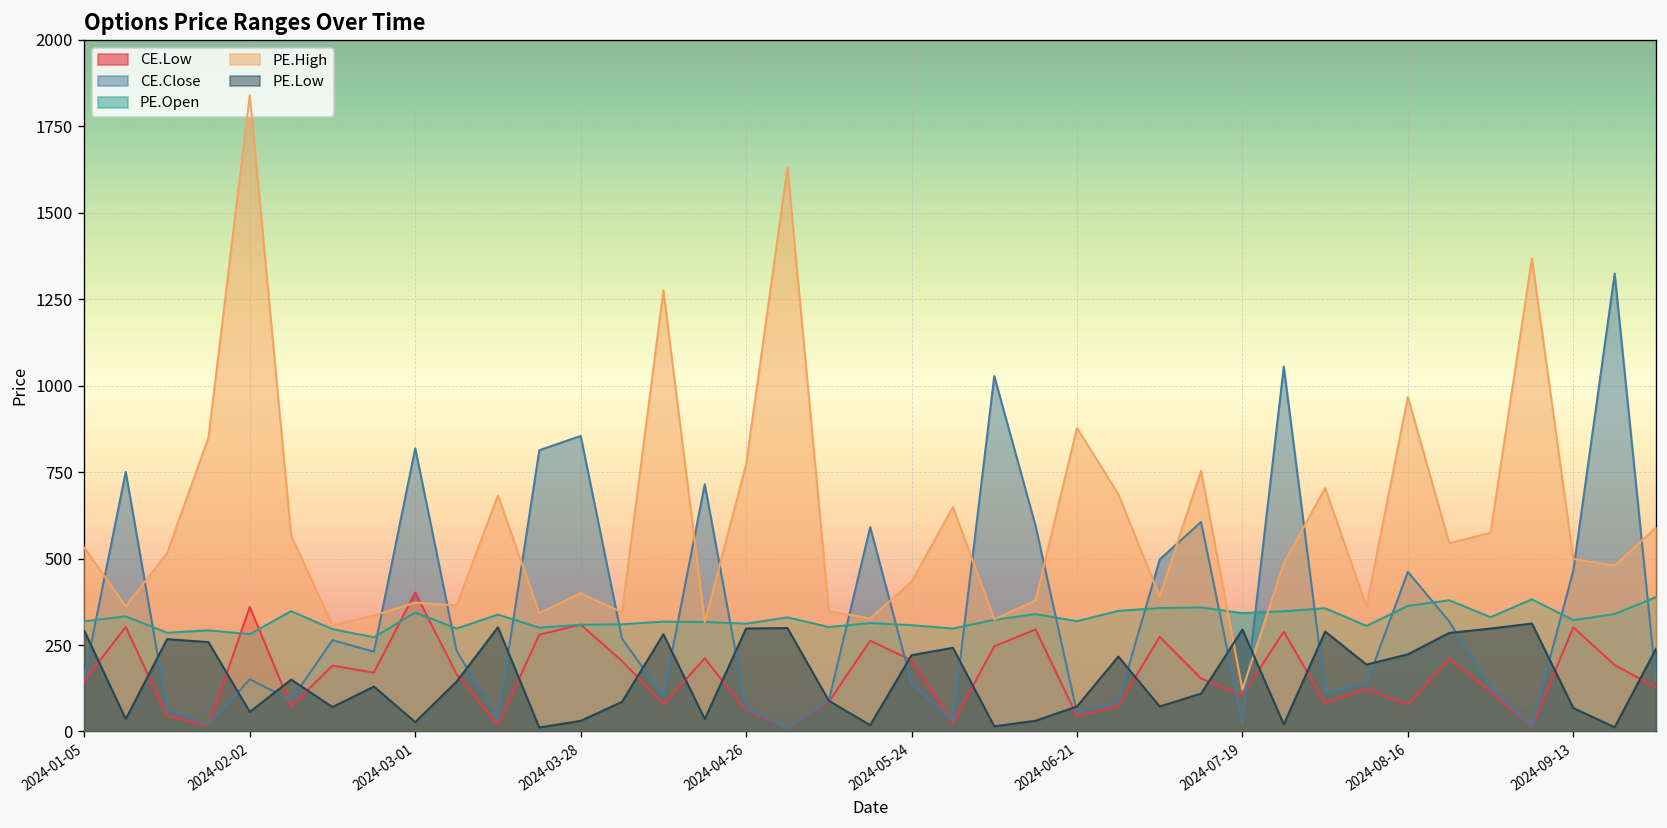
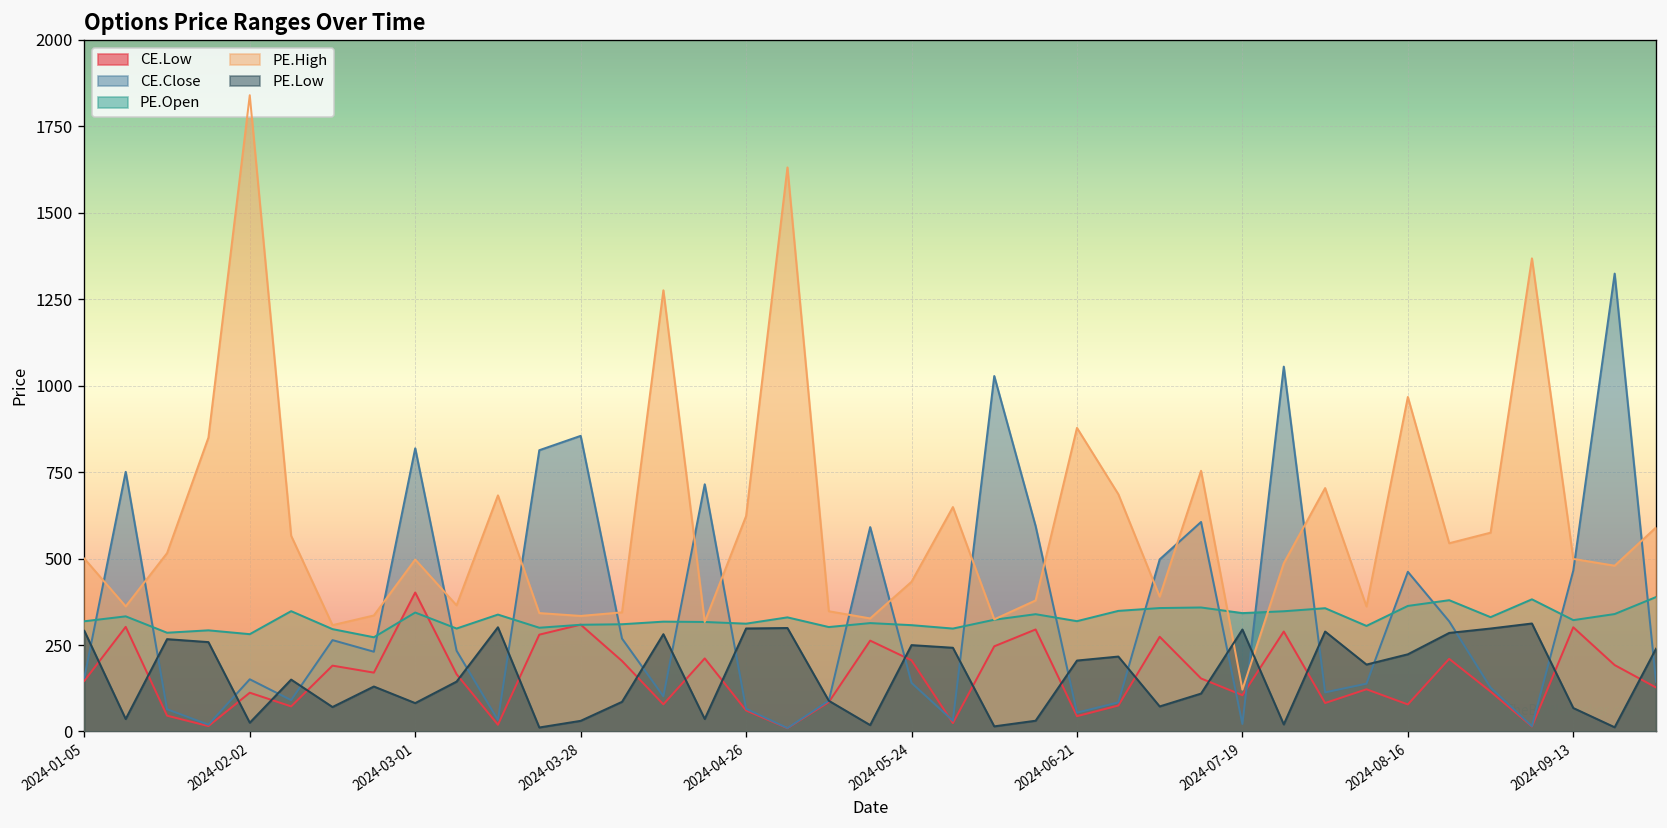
PE.High, 2024-01-05: 530 -> 500
CE.Low, 2024-02-02: 360 -> 110
PE.Low, 2024-02-02: 60 -> 30
PE.High, 2024-03-01: 370 -> 500
PE.Low, 2024-03-01: 30 -> 80
PE.High, 2024-03-28: 400 -> 330
PE.High, 2024-04-26: 770 -> 620
PE.Low, 2024-05-24: 220 -> 250
PE.Low, 2024-06-21: 70 -> 210
